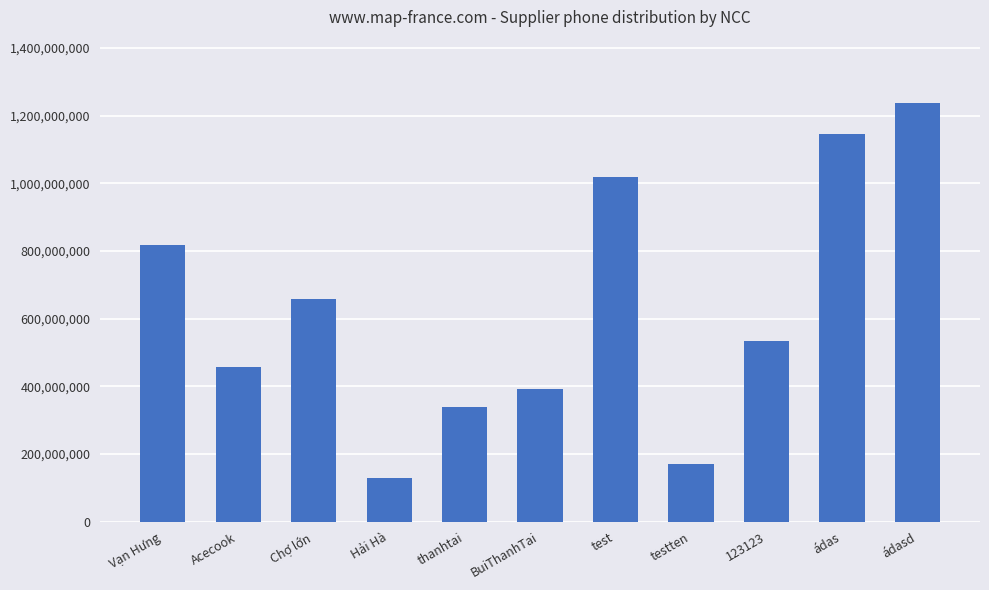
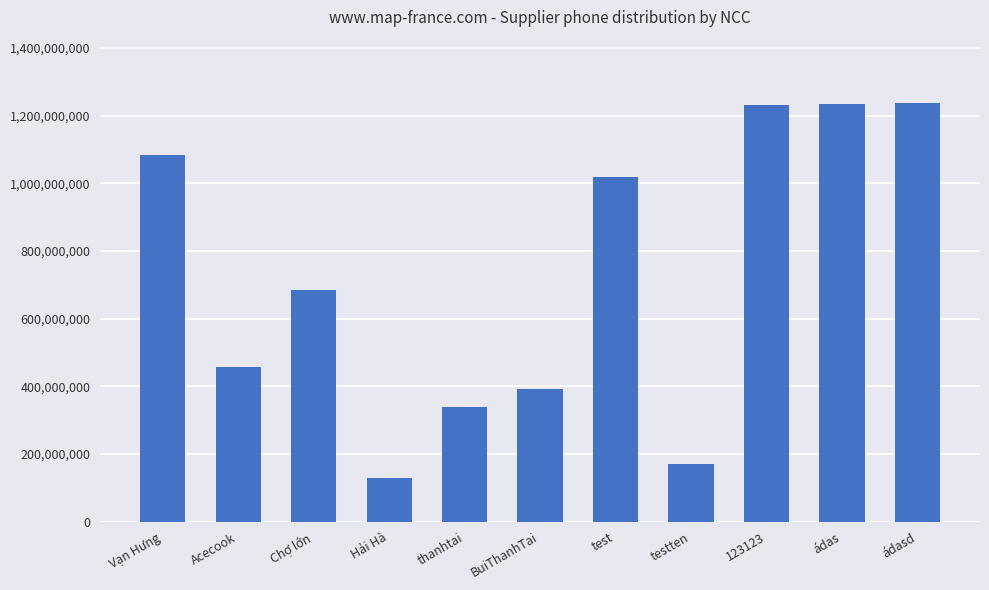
Vạn Hưng: 820,000,000 -> 1,080,000,000
Chợ lớn: 660,000,000 -> 690,000,000
123123: 530,000,000 -> 1,230,000,000
ádas: 1,150,000,000 -> 1,230,000,000
